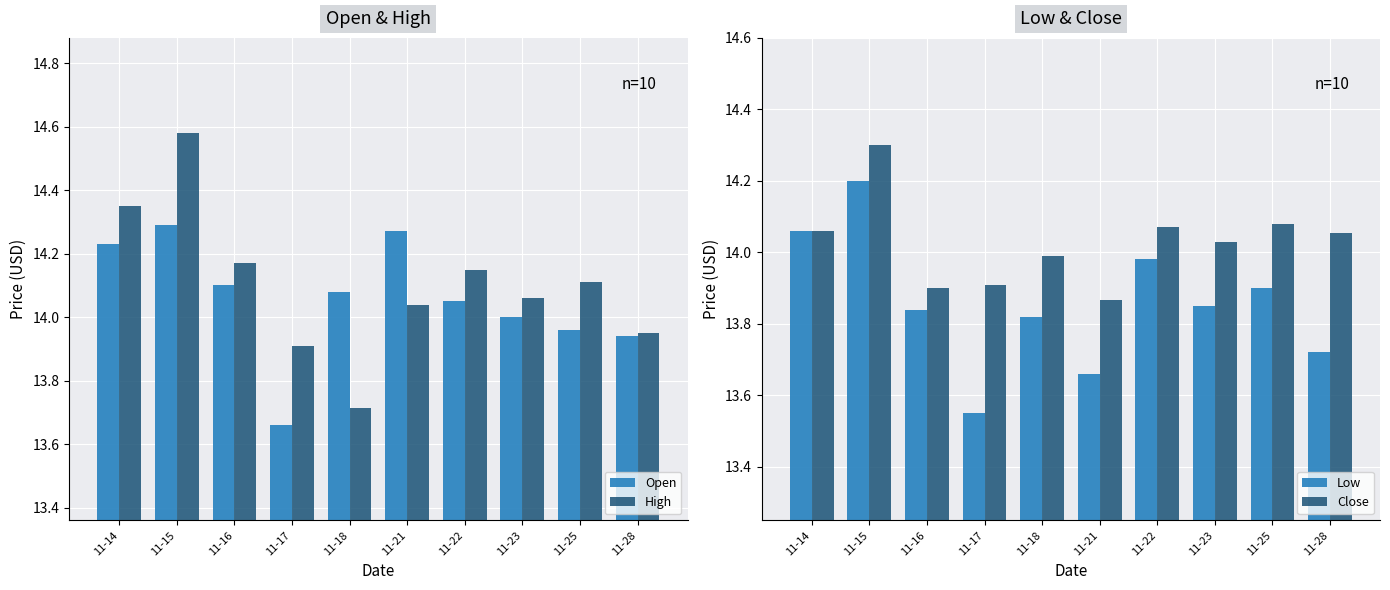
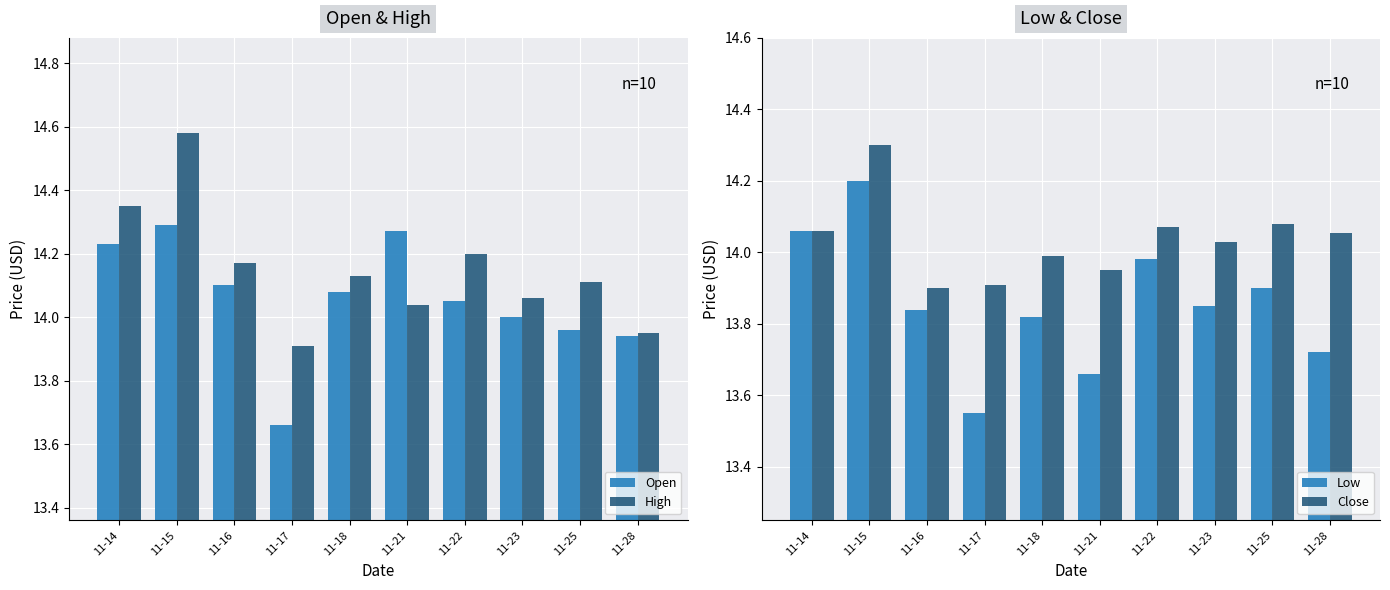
Open & High, High, 11-18: 13.71 -> 14.13
Open & High, High, 11-22: 14.15 -> 14.20
Low & Close, Close, 11-21: 13.87 -> 13.95
